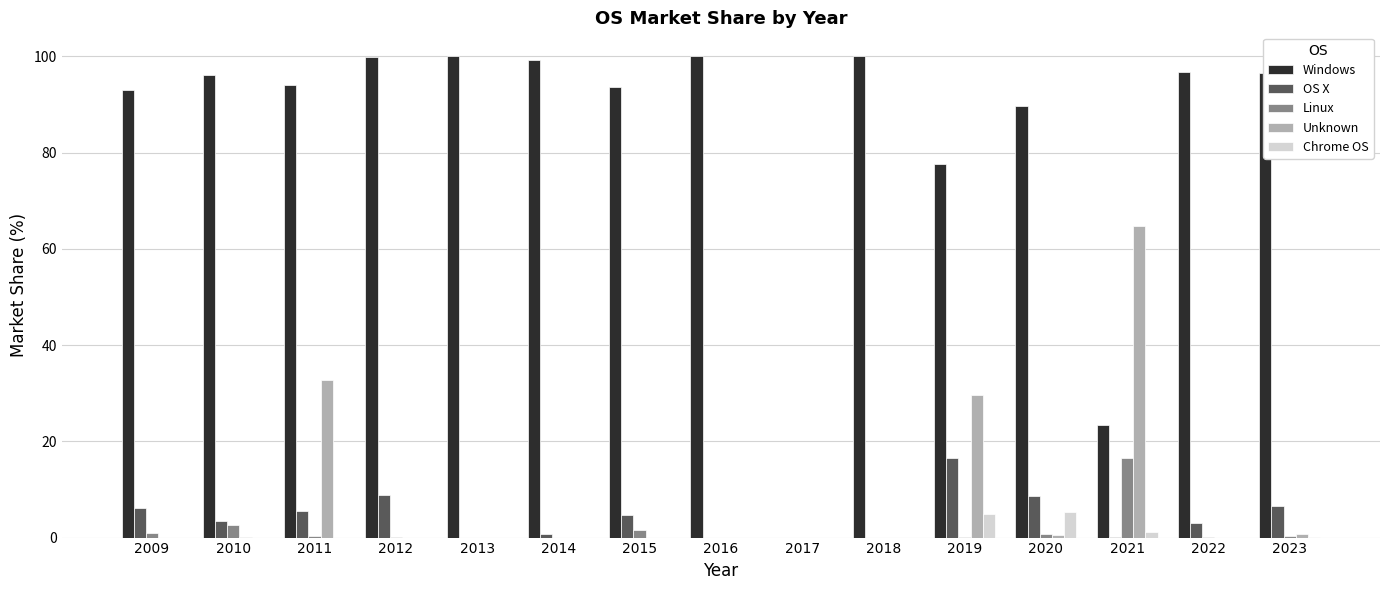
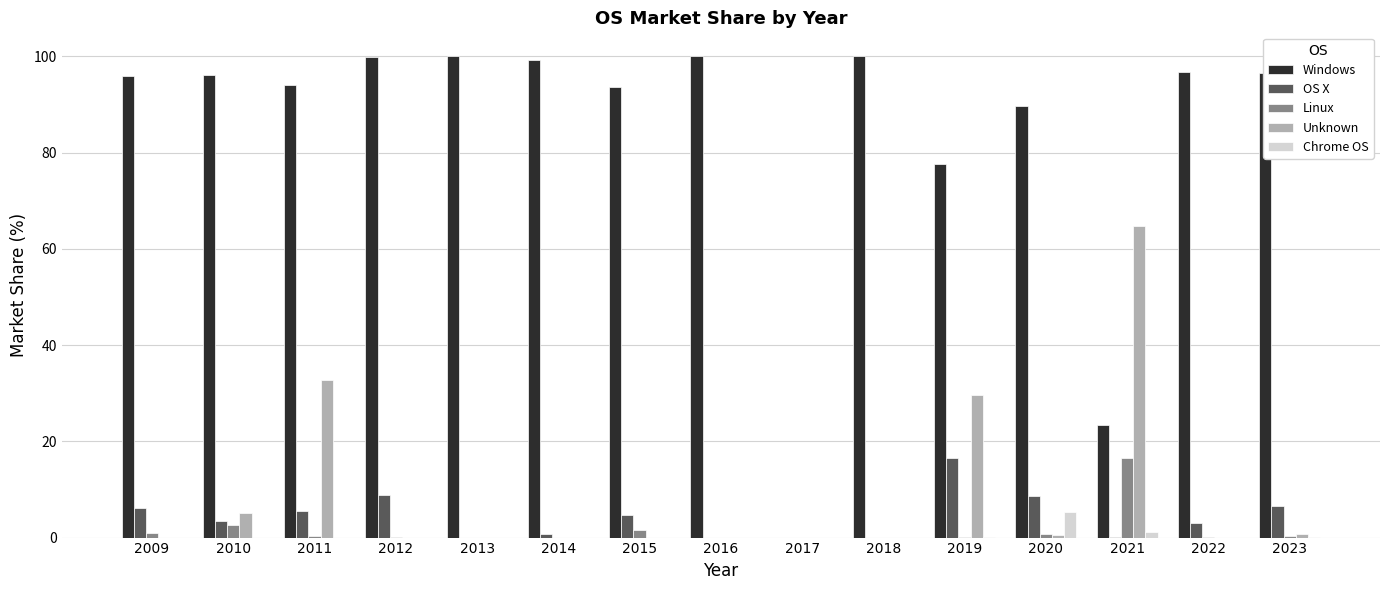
Windows, 2009: 93 -> 96
Unknown, 2010: 0 -> 5
Chrome OS, 2019: 5 -> 0
